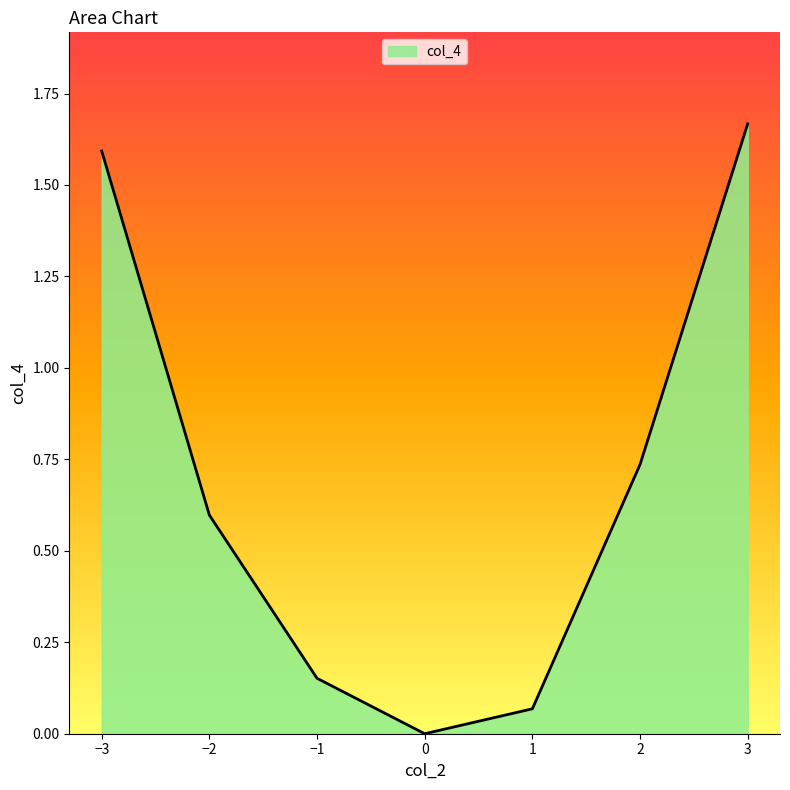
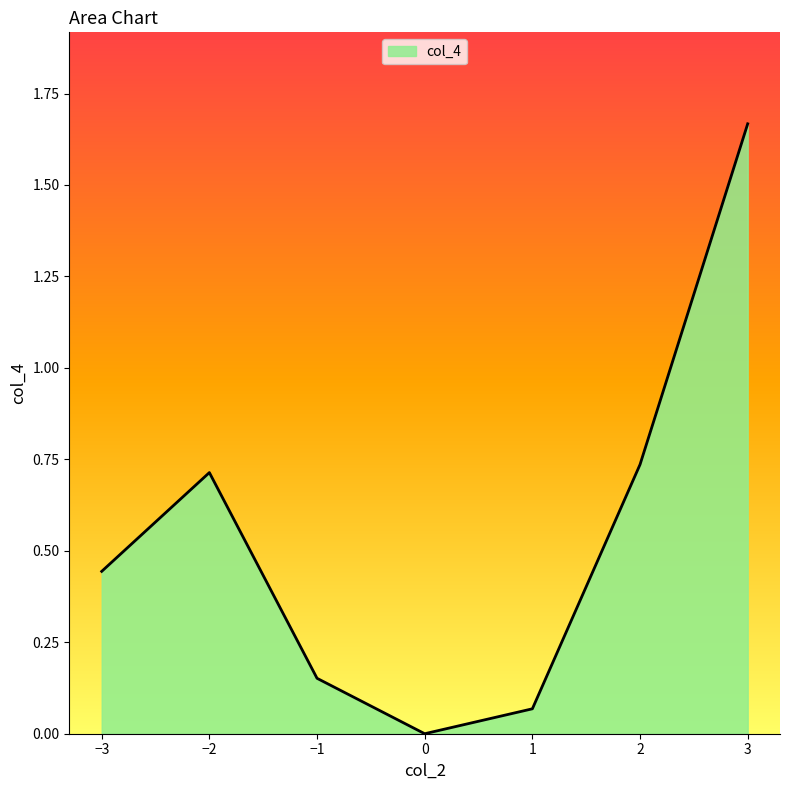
−3: 1.59 -> 0.44
−2: 0.60 -> 0.71
